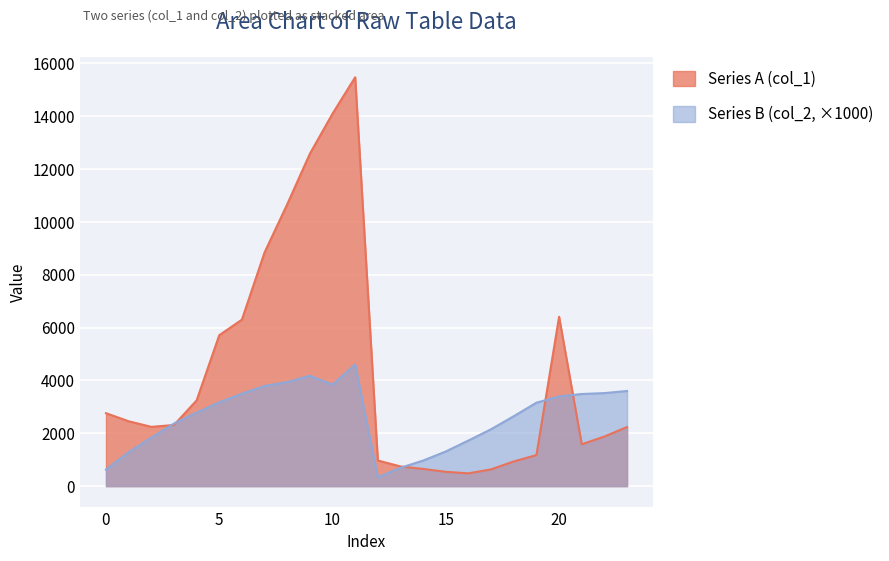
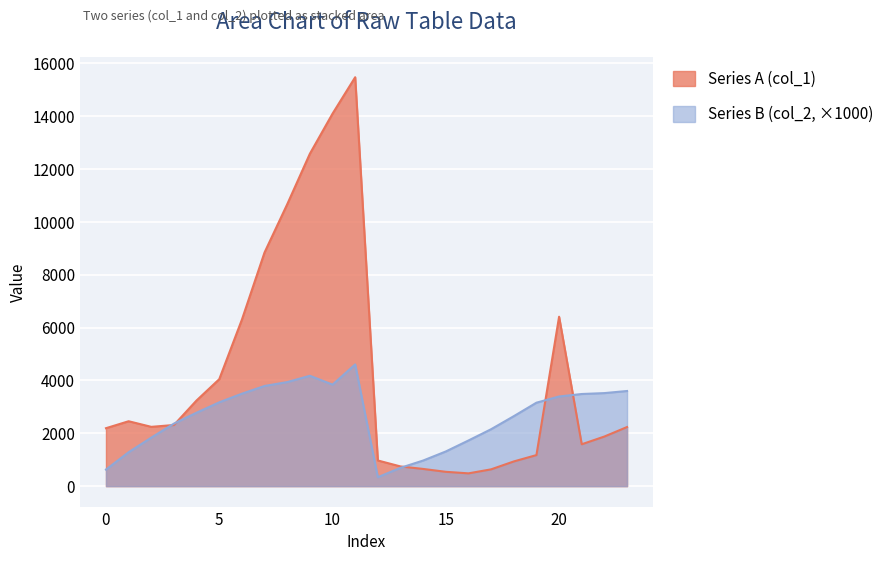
Series A (col_1), 0: 2800 -> 2200
Series A (col_1), 5: 5700 -> 4000
